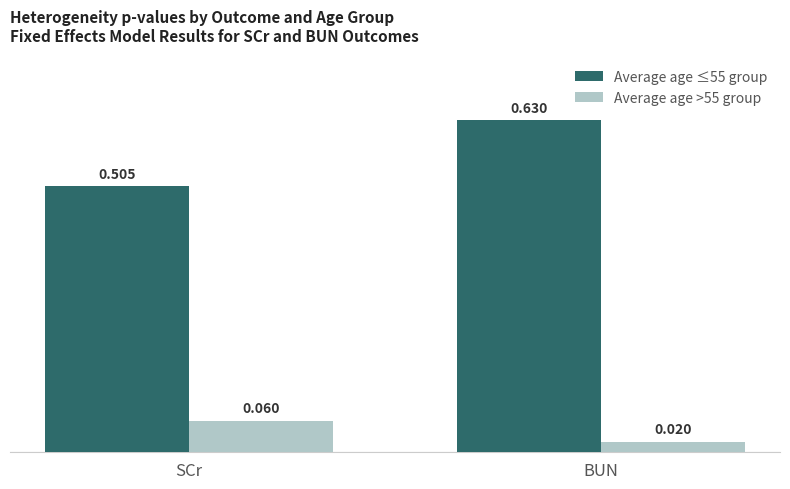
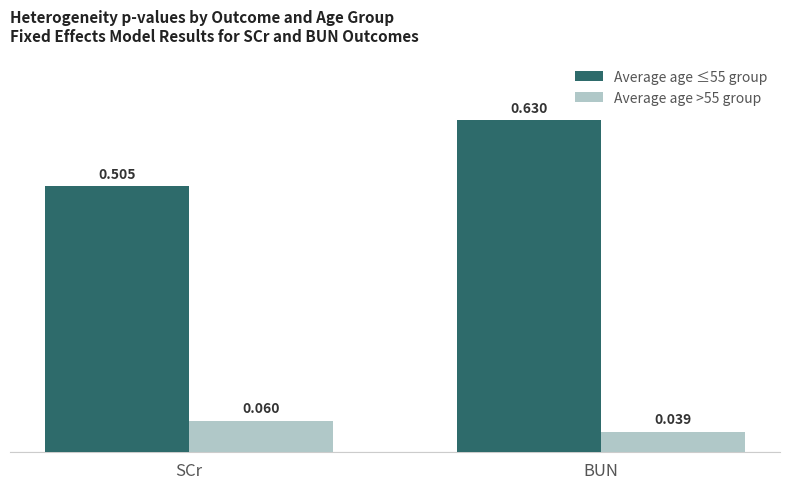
Average age >55 group, BUN: 0.020 -> 0.039
